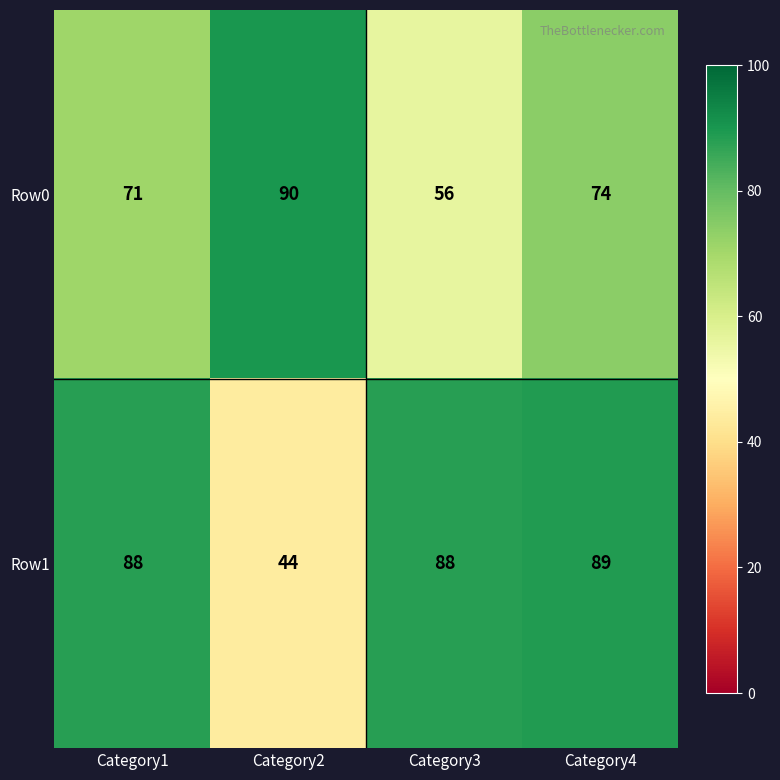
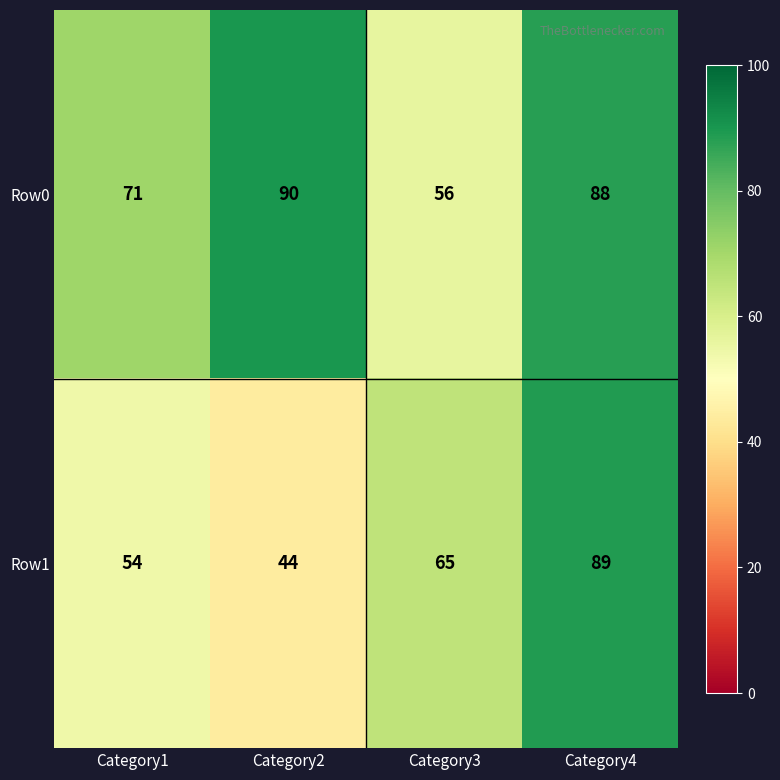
Row0, Category4: 74 -> 88
Row1, Category1: 88 -> 54
Row1, Category3: 88 -> 65
